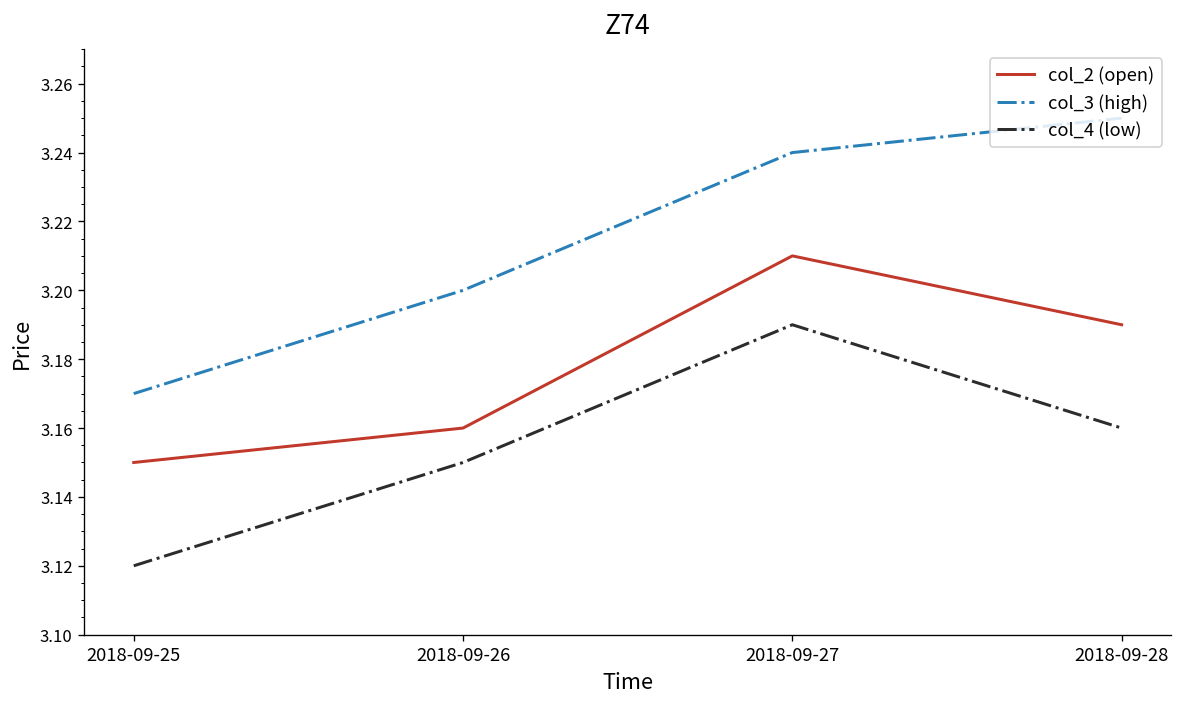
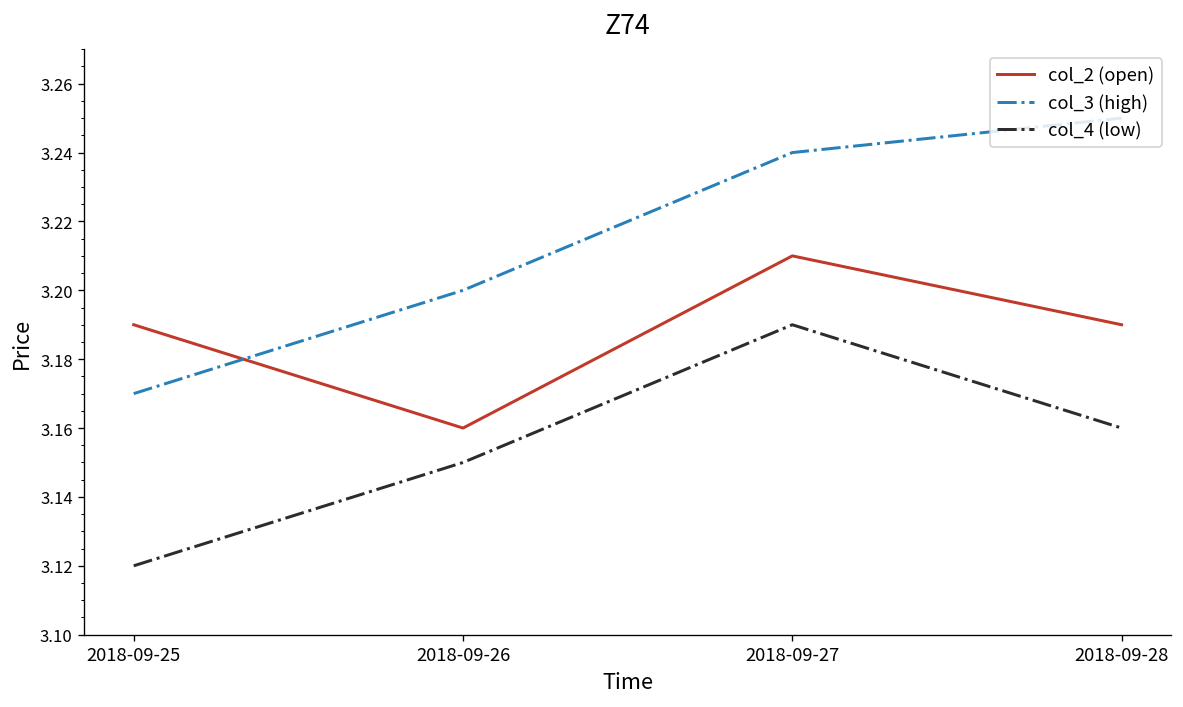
col_2 (open), 2018-09-25: 3.15 -> 3.19
